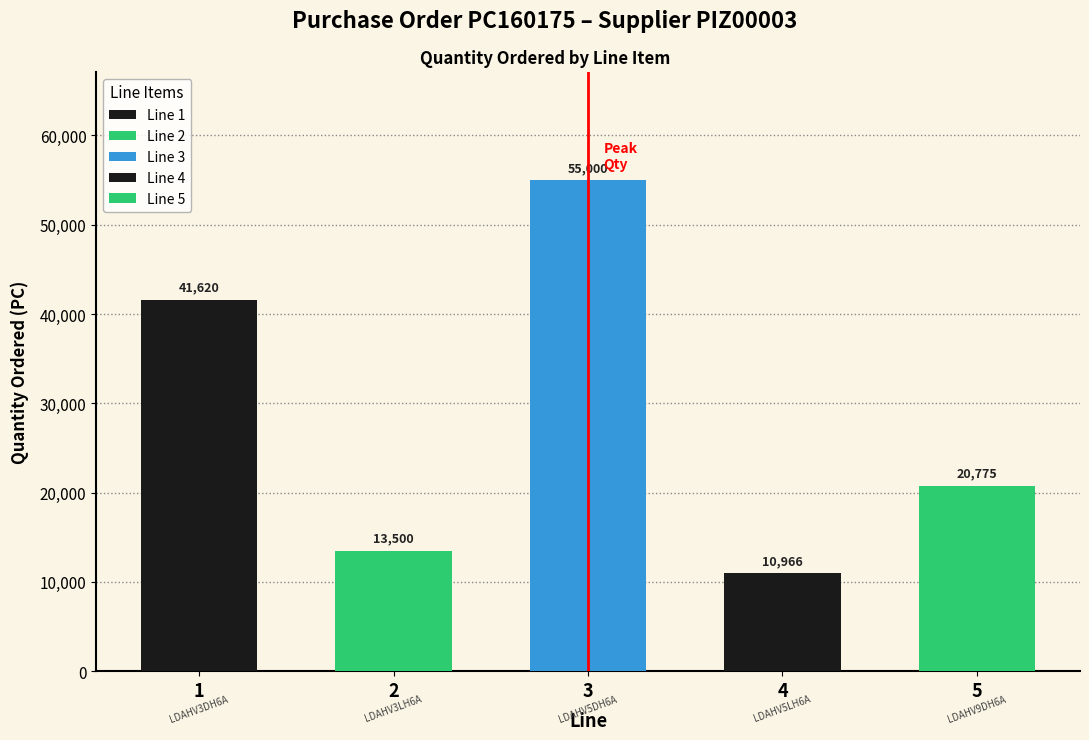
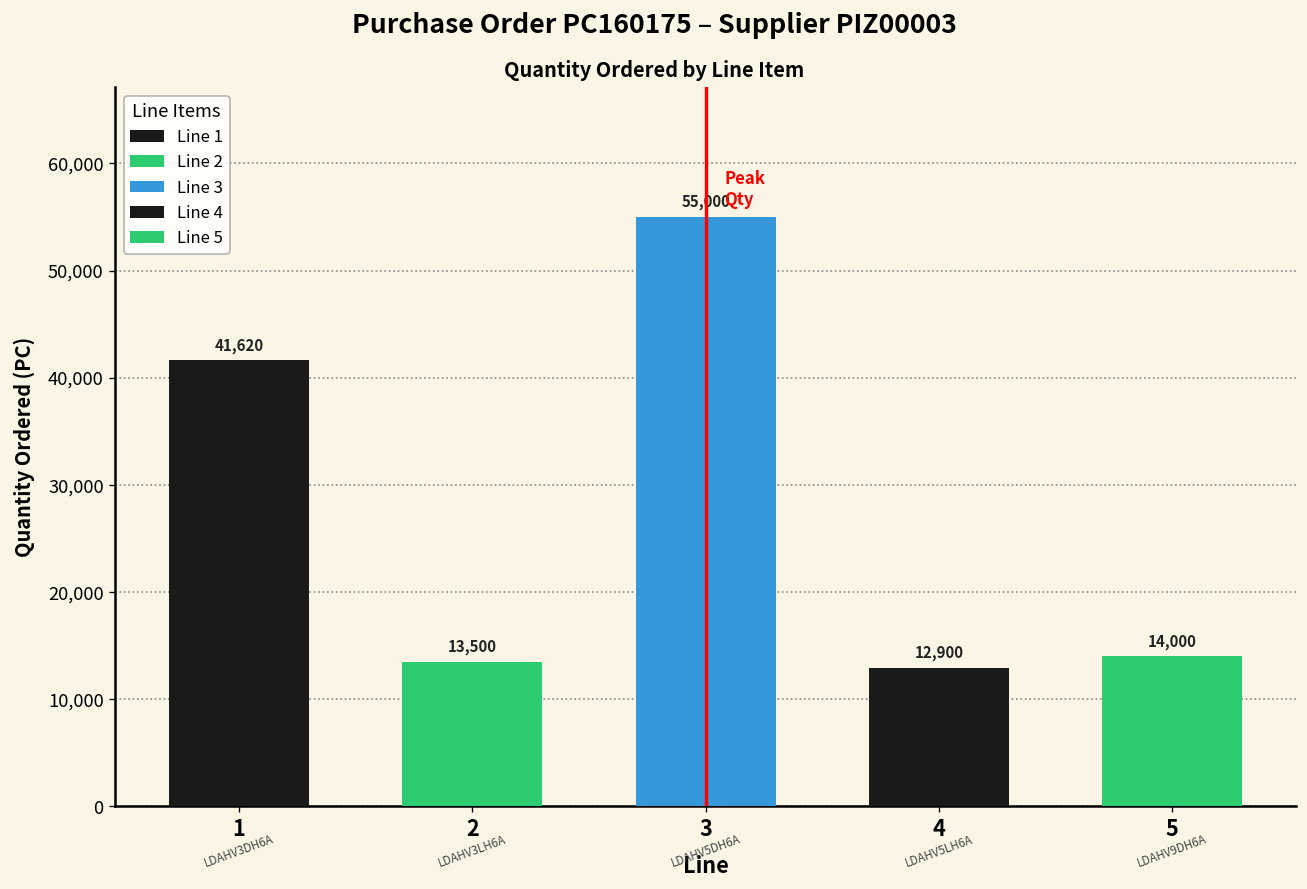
4: 10,966 -> 12,900
5: 20,775 -> 14,000
